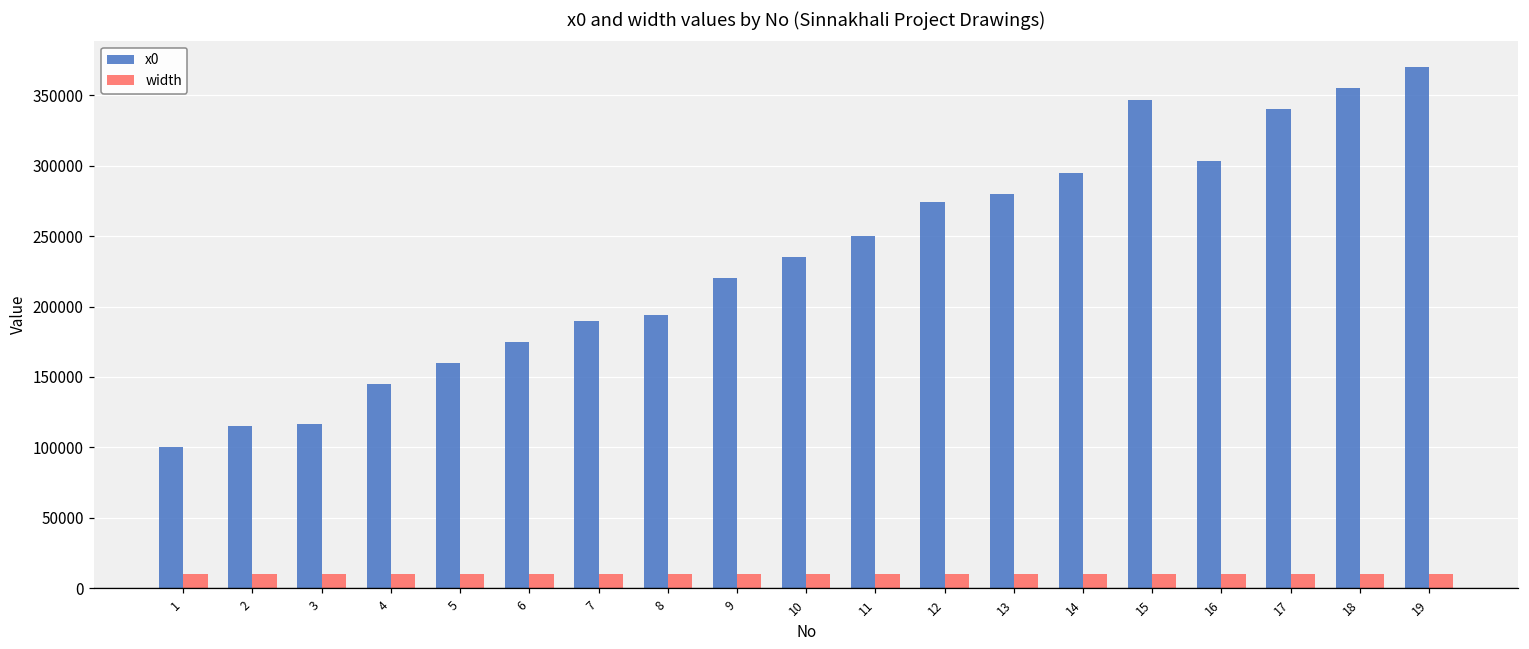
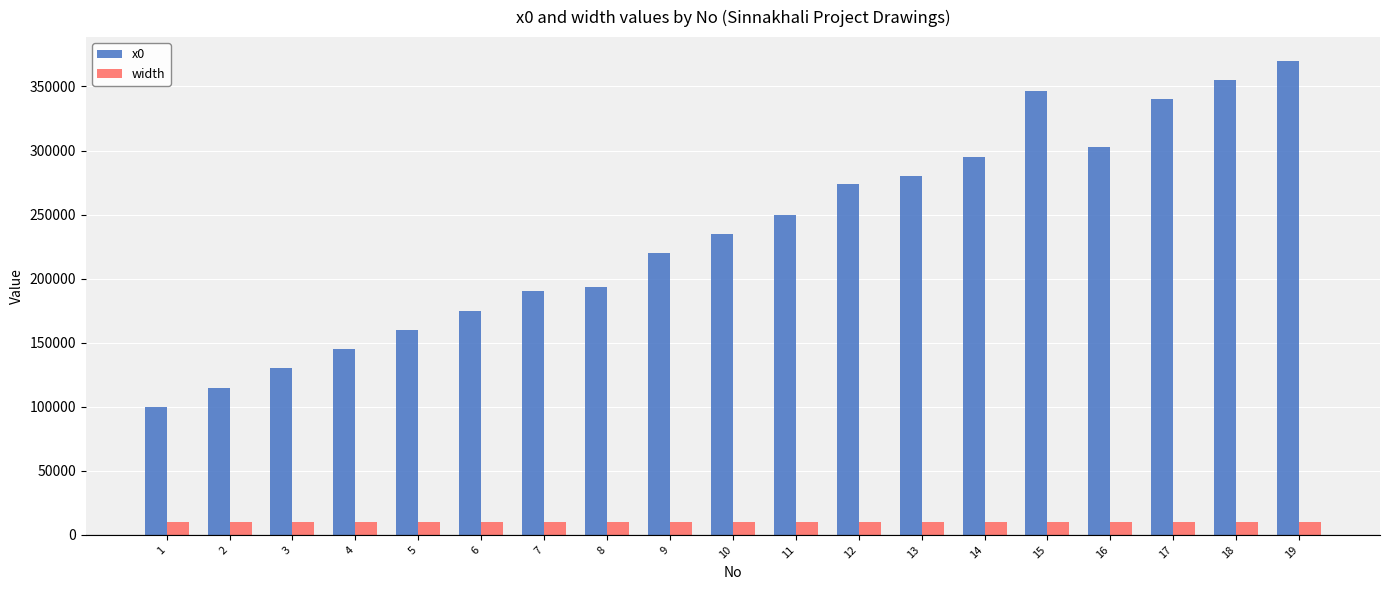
x0, 3: 116000 -> 130000
